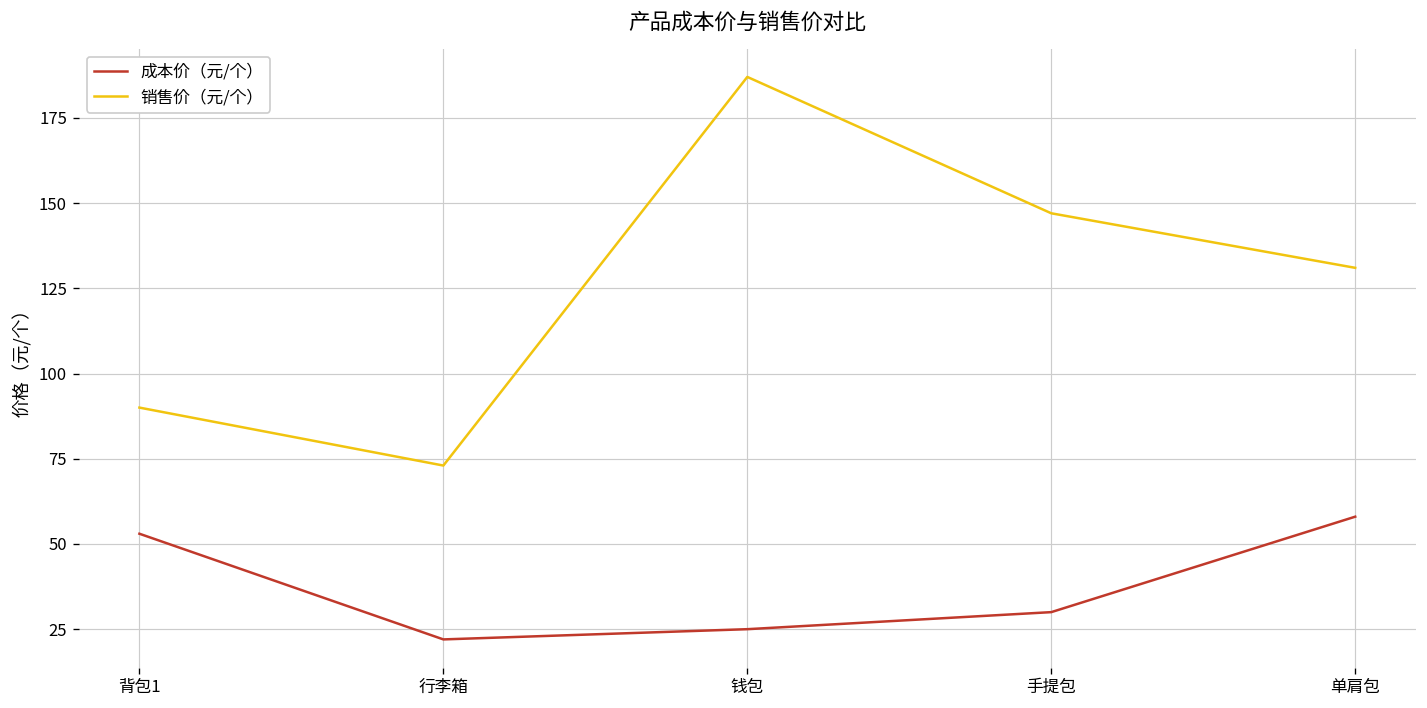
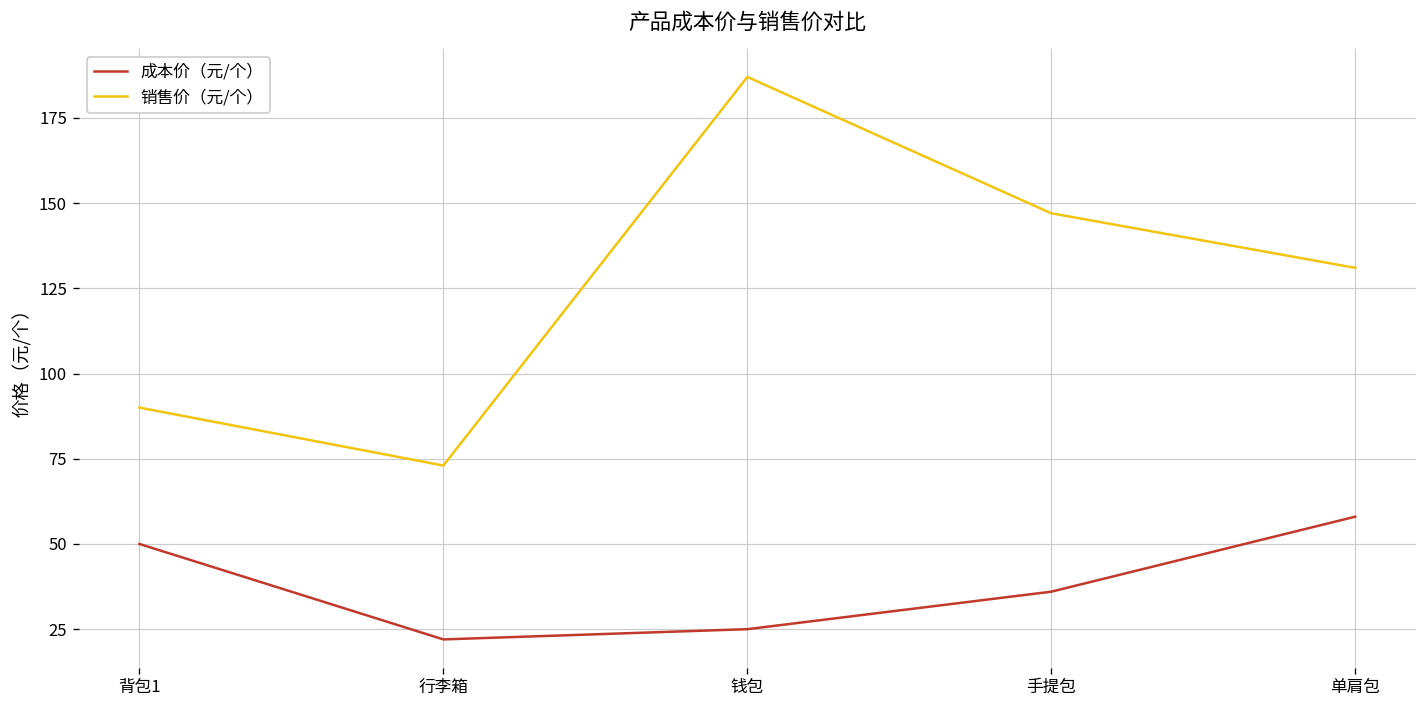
成本价（元/个）, 背包1: 53 -> 50
成本价（元/个）, 手提包: 30 -> 36
